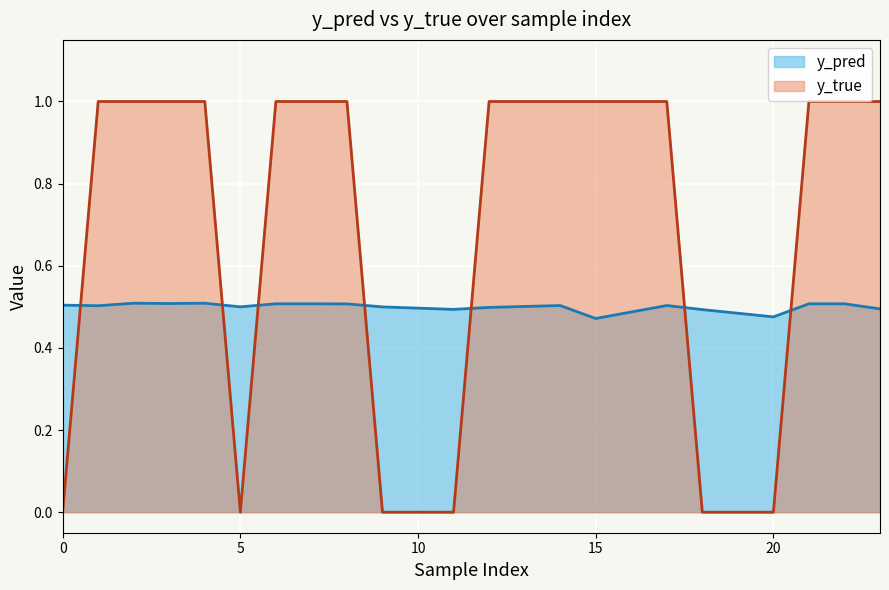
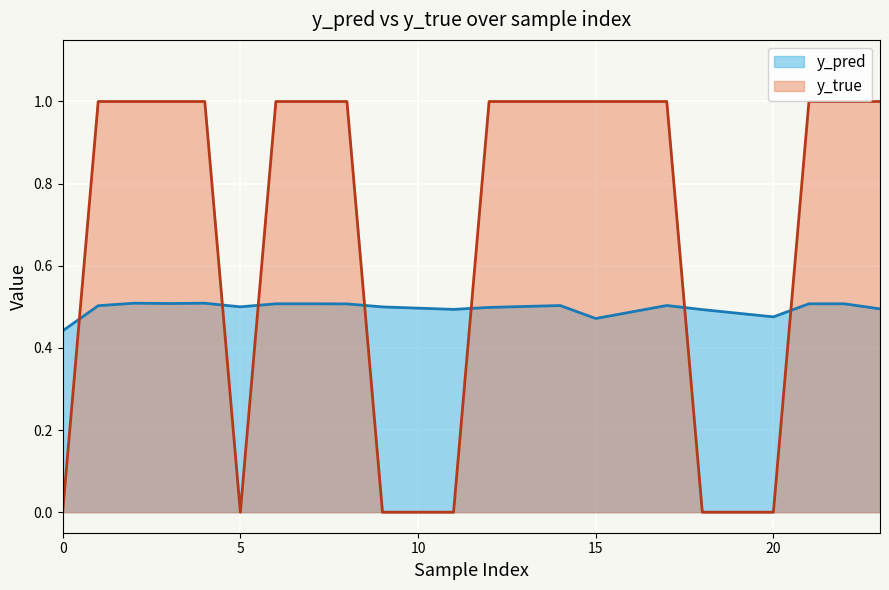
y_pred, 0: 0.50 -> 0.44
